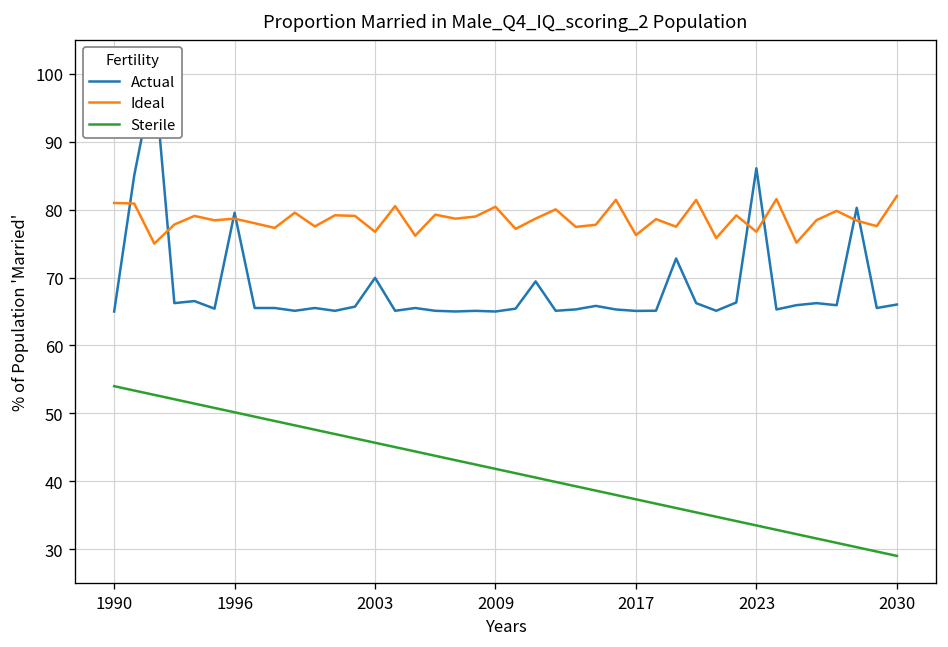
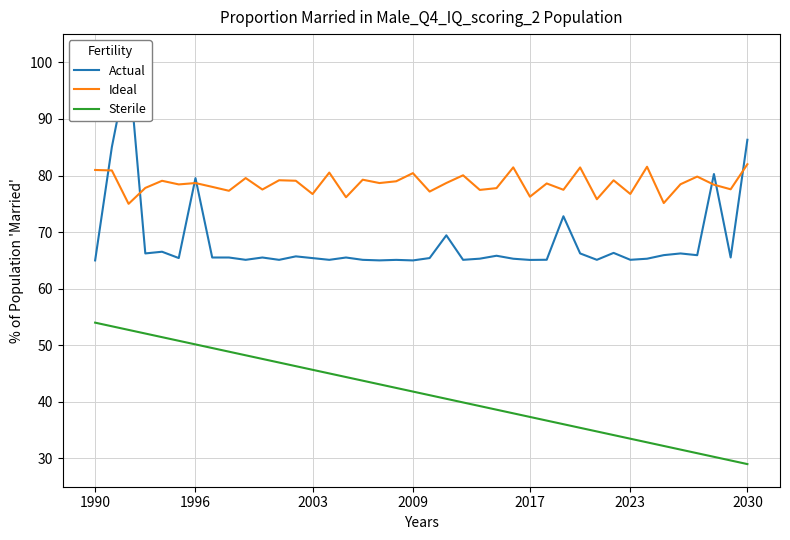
Actual, 2003: 70 -> 65
Actual, 2023: 86 -> 65
Actual, 2030: 66 -> 86
